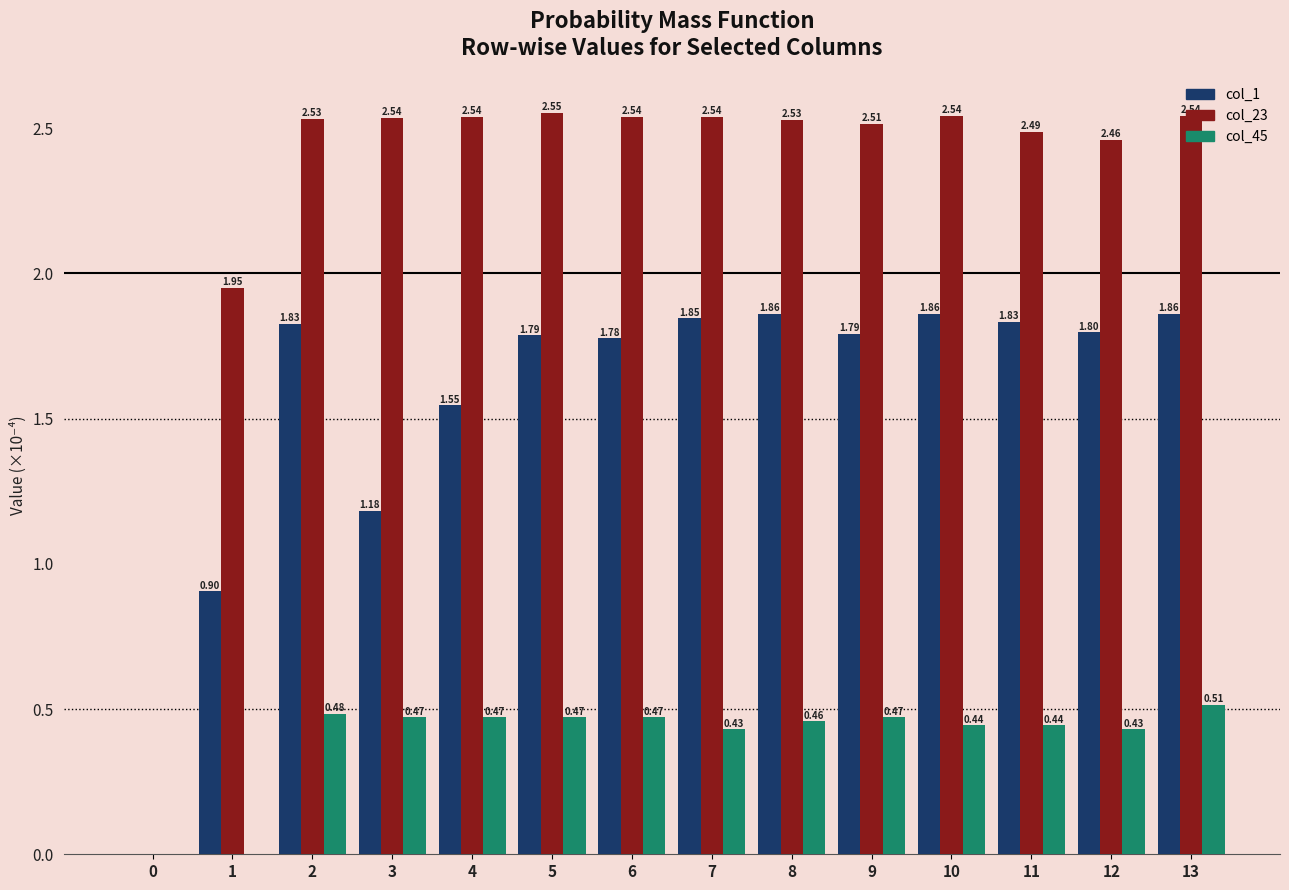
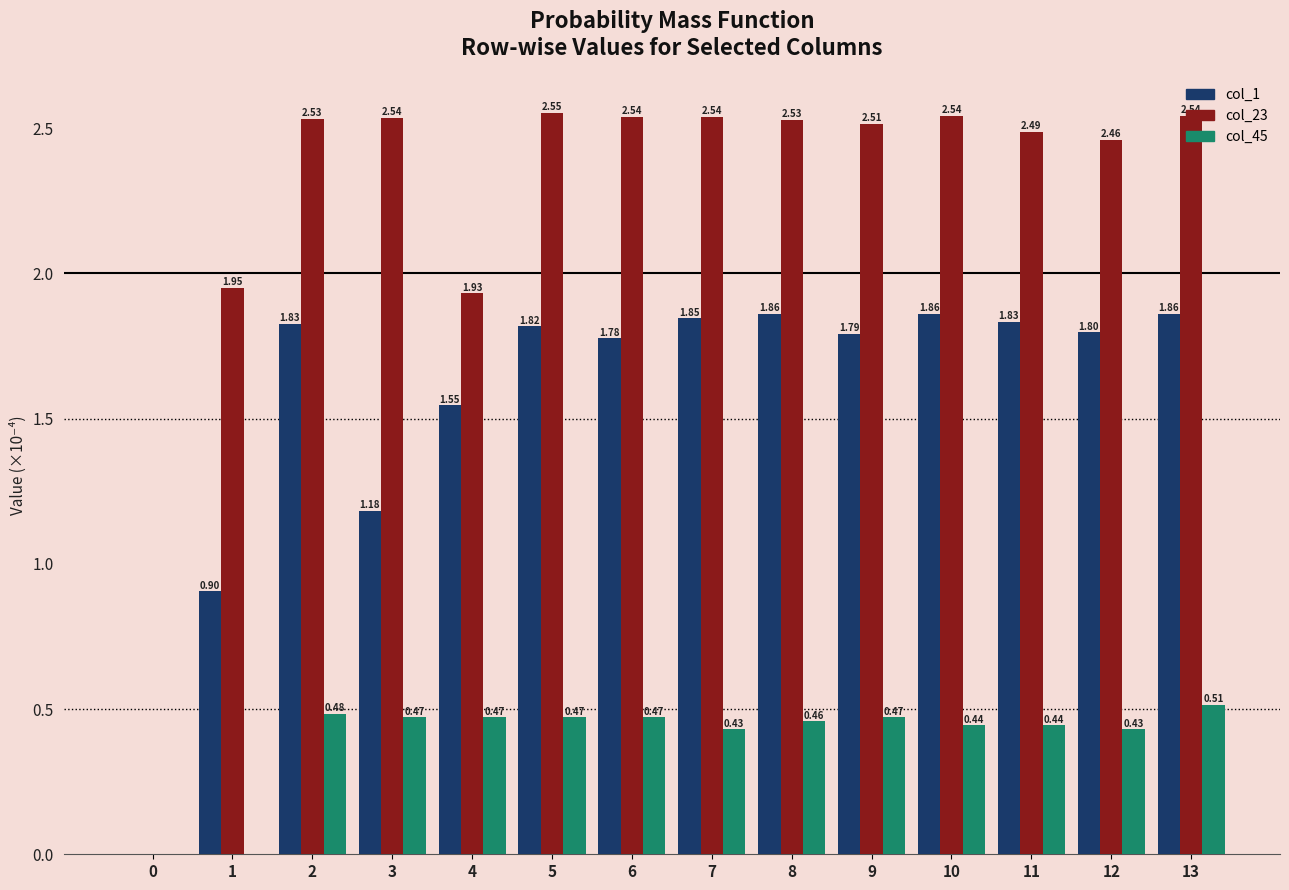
col_23, 4: 2.54 -> 1.93
col_1, 5: 1.79 -> 1.82
